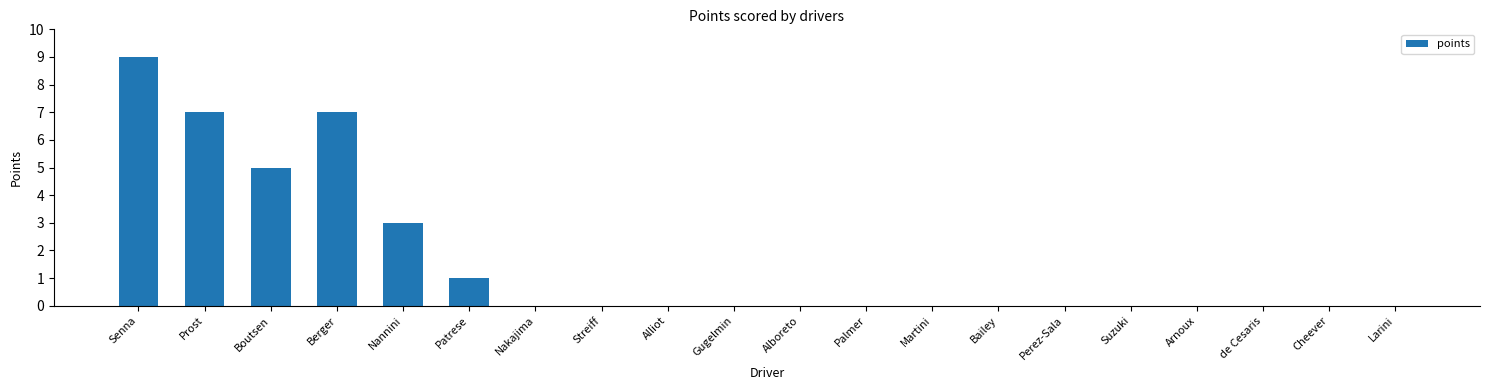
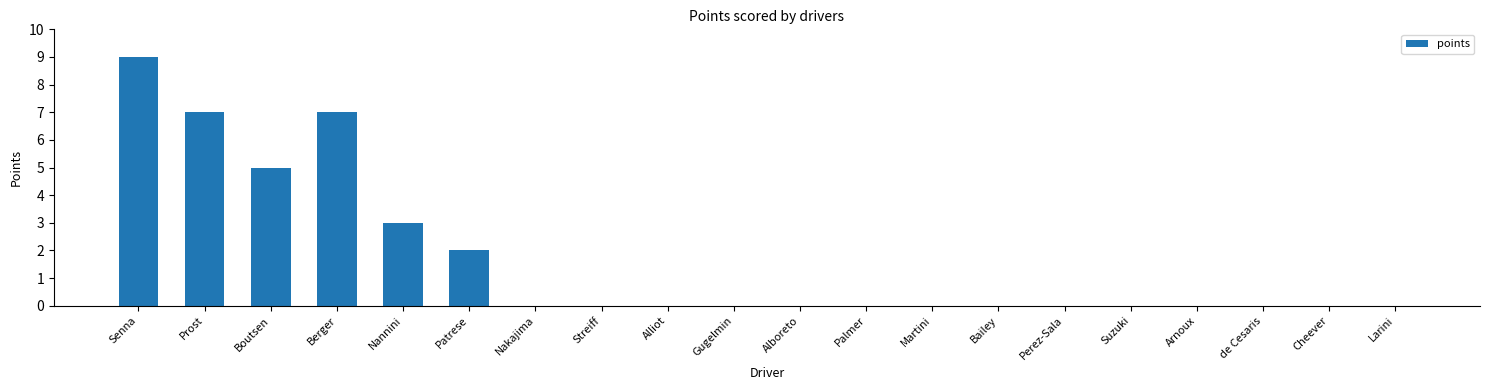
Patrese: 1 -> 2
